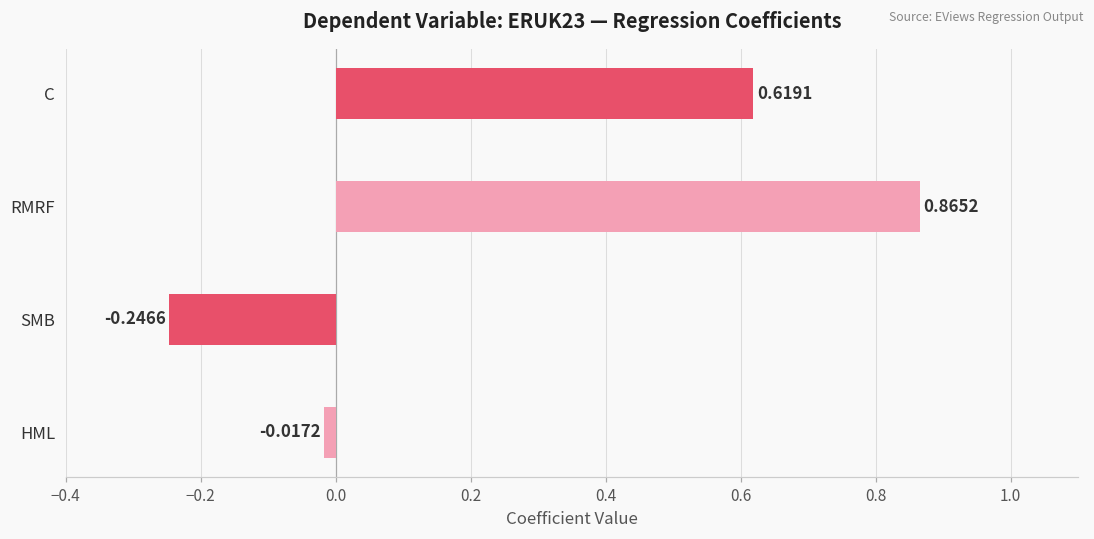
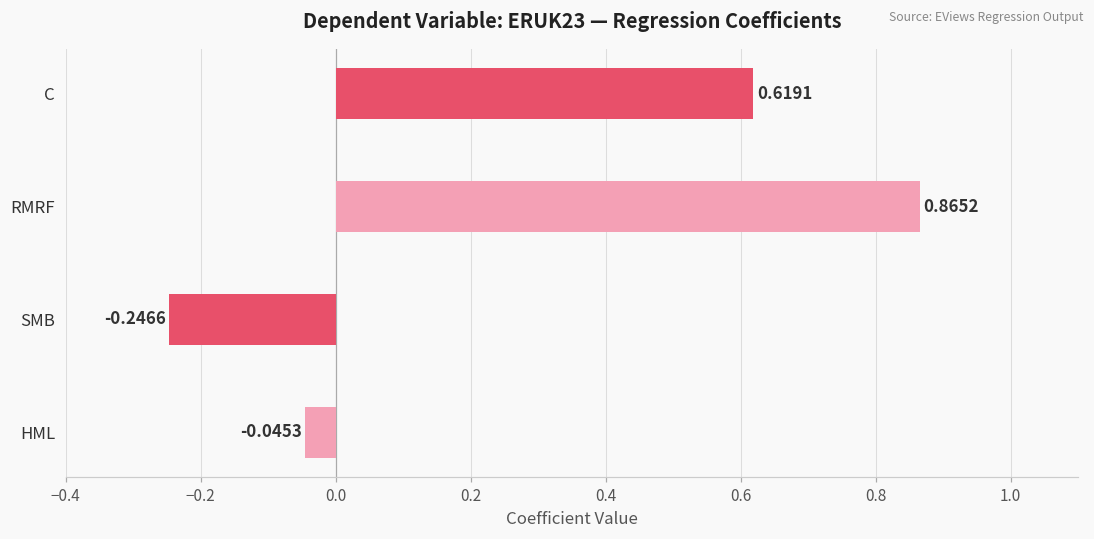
HML: -0.0172 -> -0.0453
